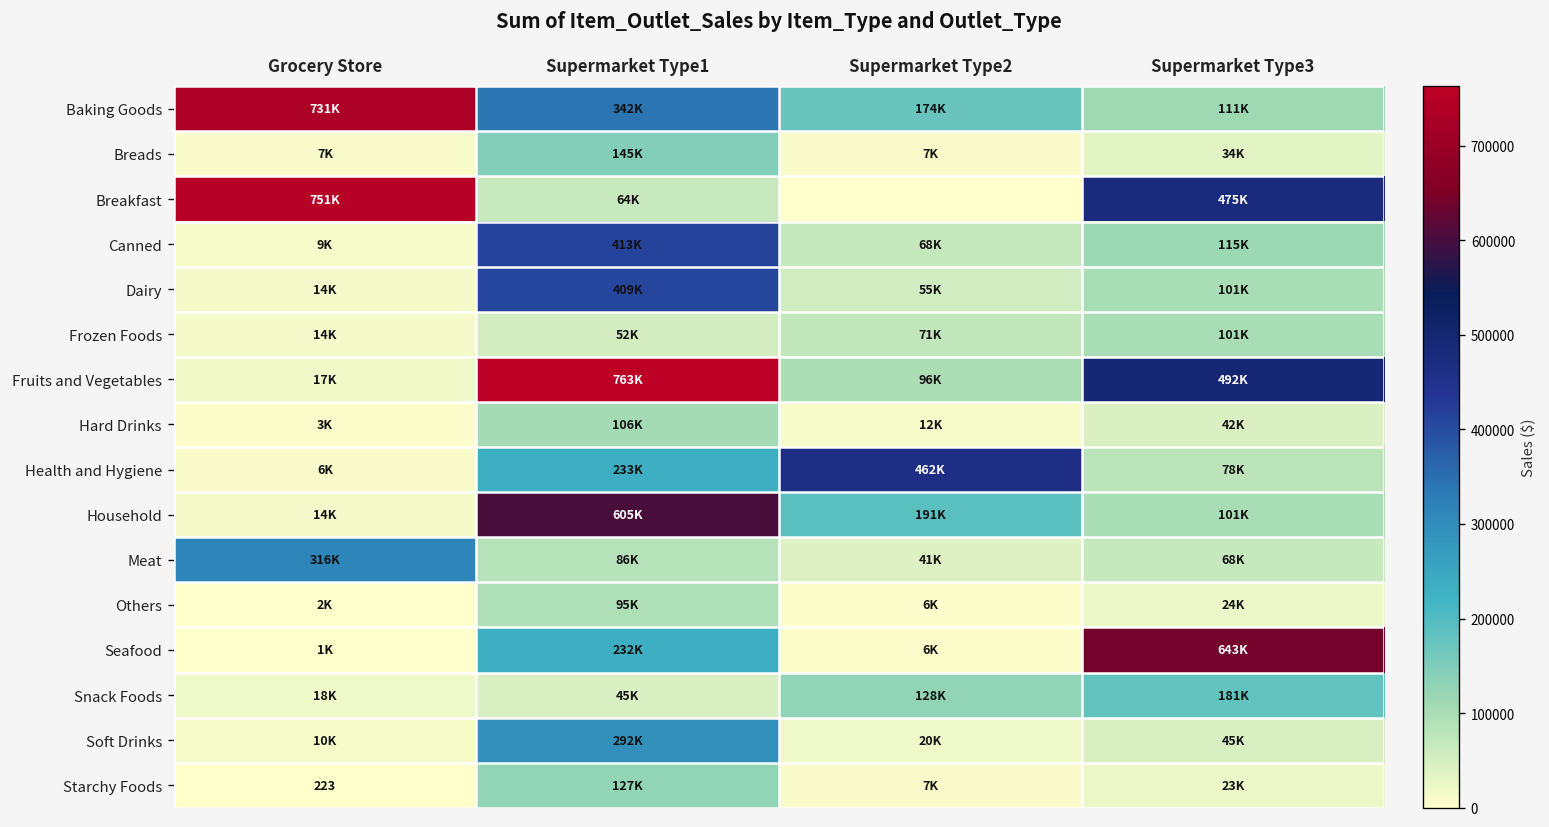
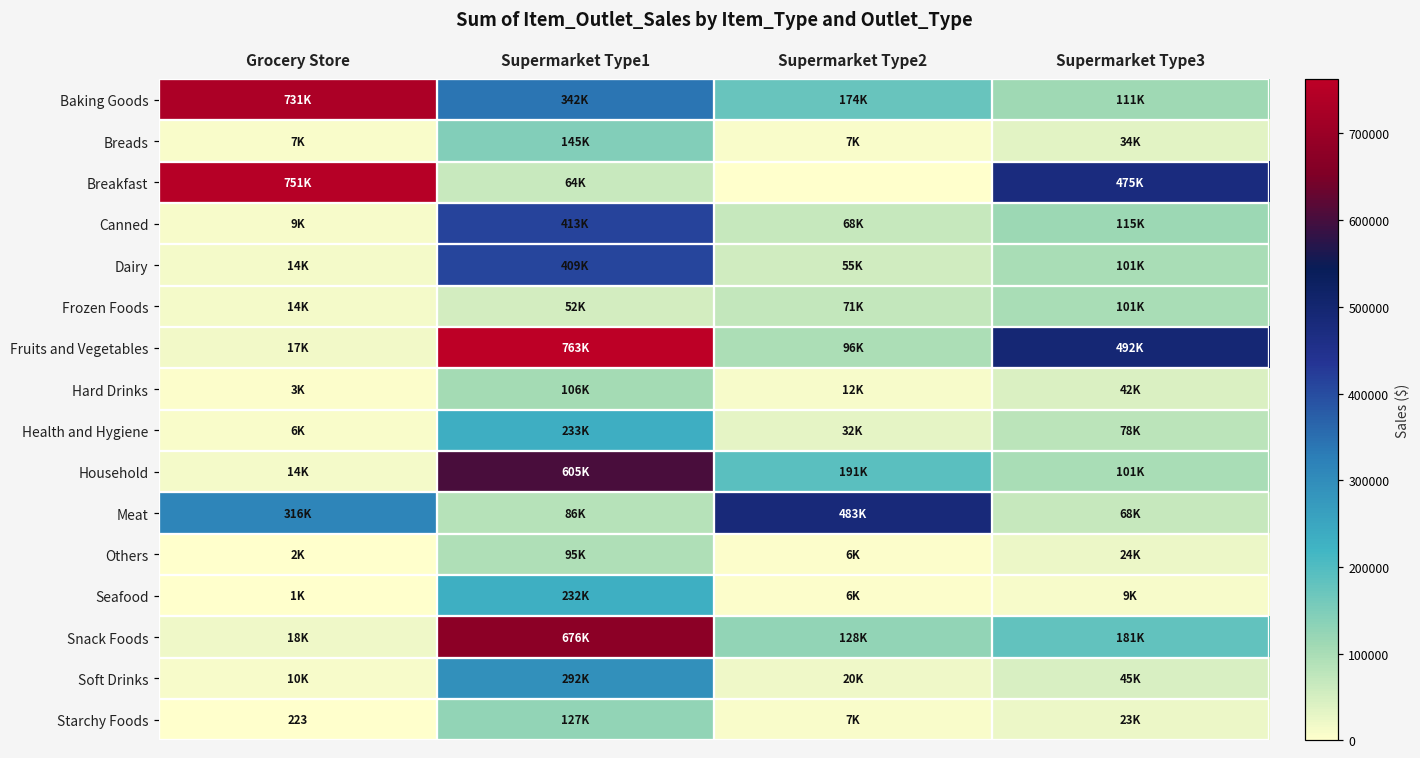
Health and Hygiene, Supermarket Type2: 462K -> 32K
Meat, Supermarket Type2: 41K -> 483K
Seafood, Supermarket Type3: 643K -> 9K
Snack Foods, Supermarket Type1: 45K -> 676K
